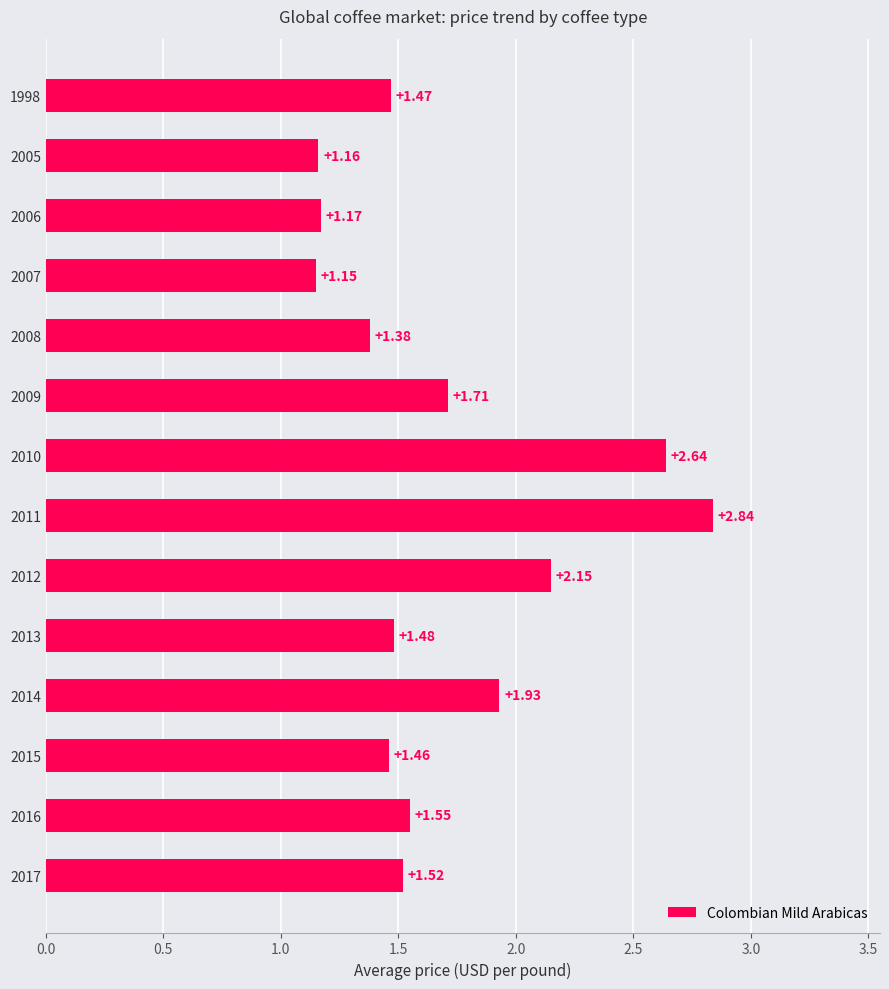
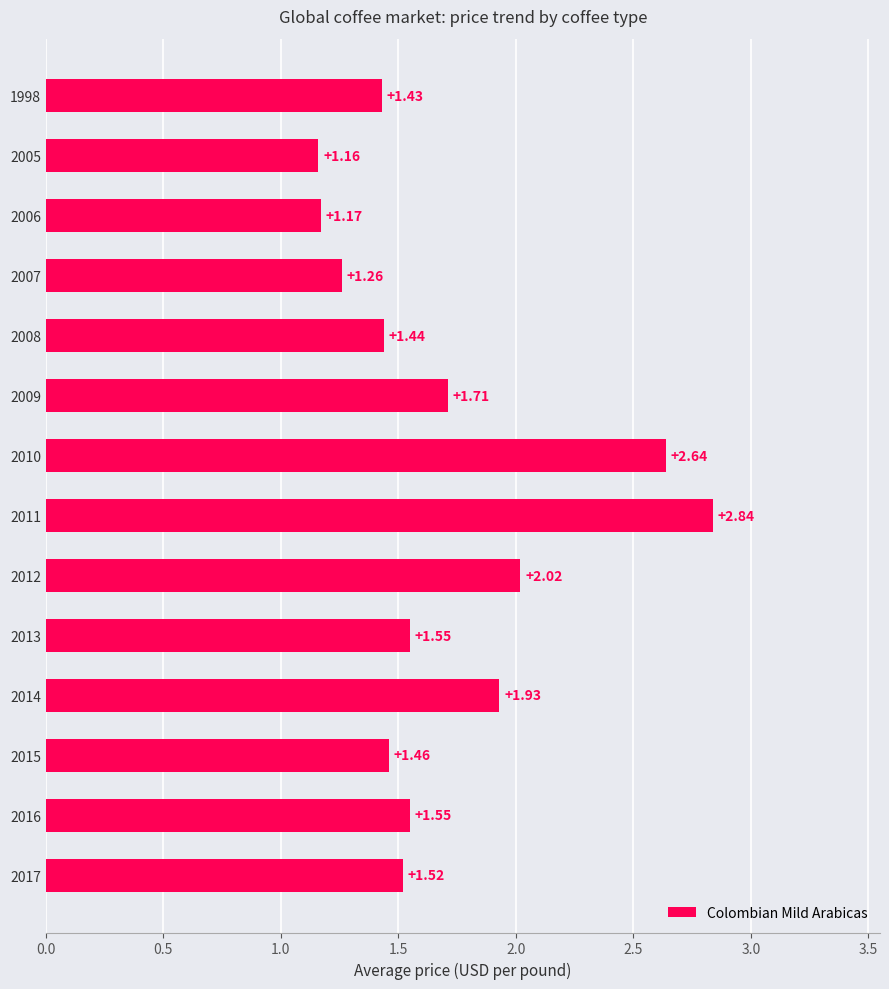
1998: +1.47 -> +1.43
2007: +1.15 -> +1.26
2008: +1.38 -> +1.44
2012: +2.15 -> +2.02
2013: +1.48 -> +1.55
